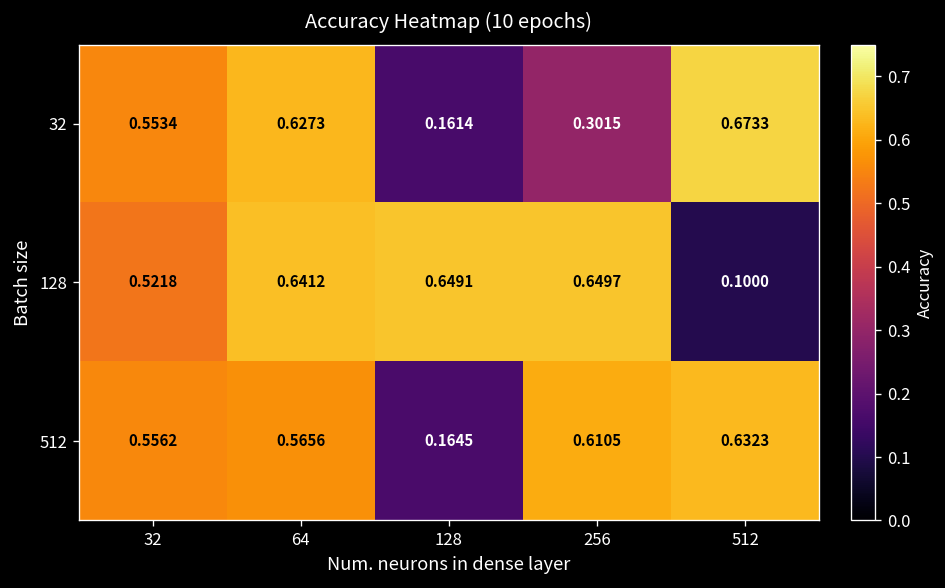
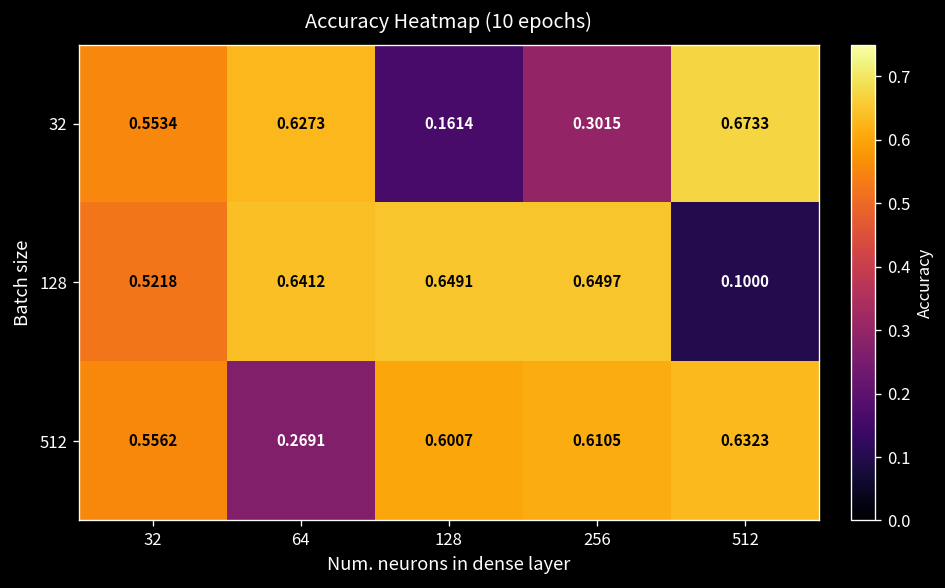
512, 64: 0.5656 -> 0.2691
512, 128: 0.1645 -> 0.6007
